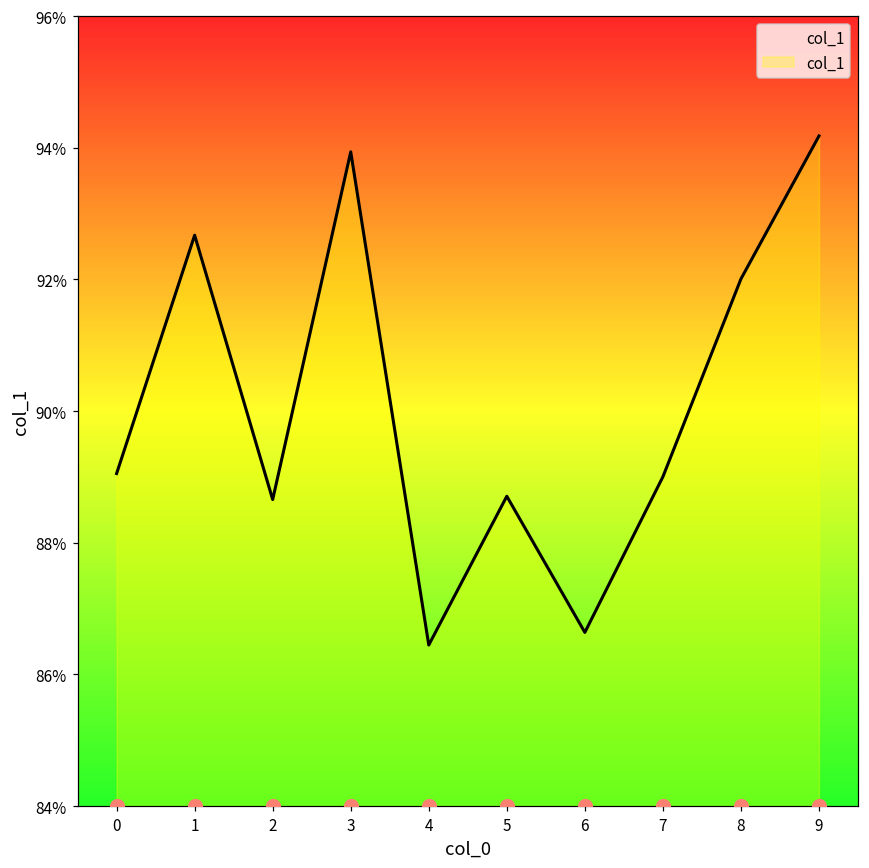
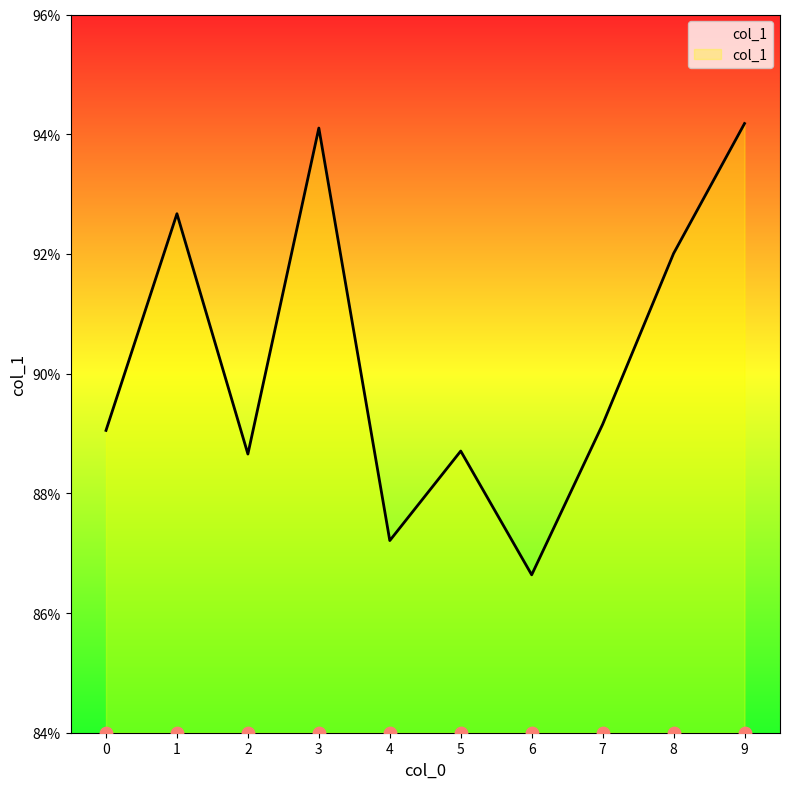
col_1, 3: 93.9% -> 94.1%
col_1, 4: 86.4% -> 87.2%
col_1, 7: 89.0% -> 89.2%
